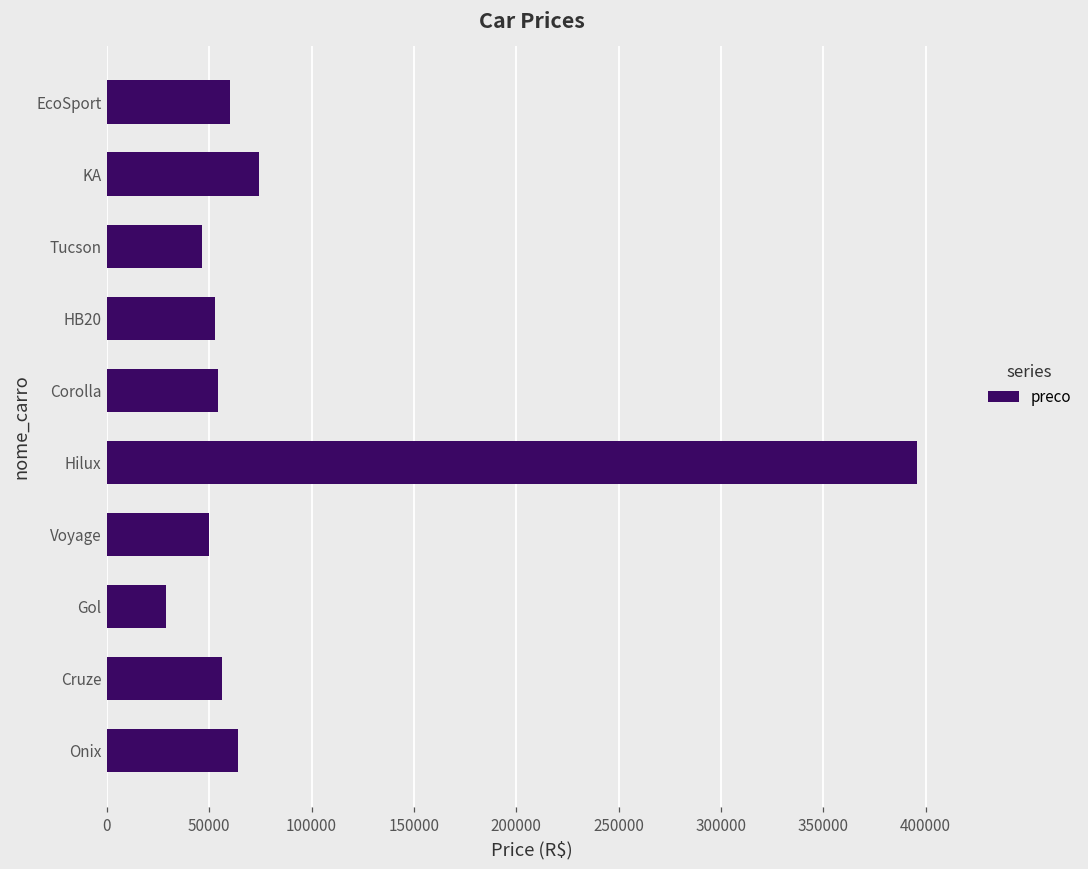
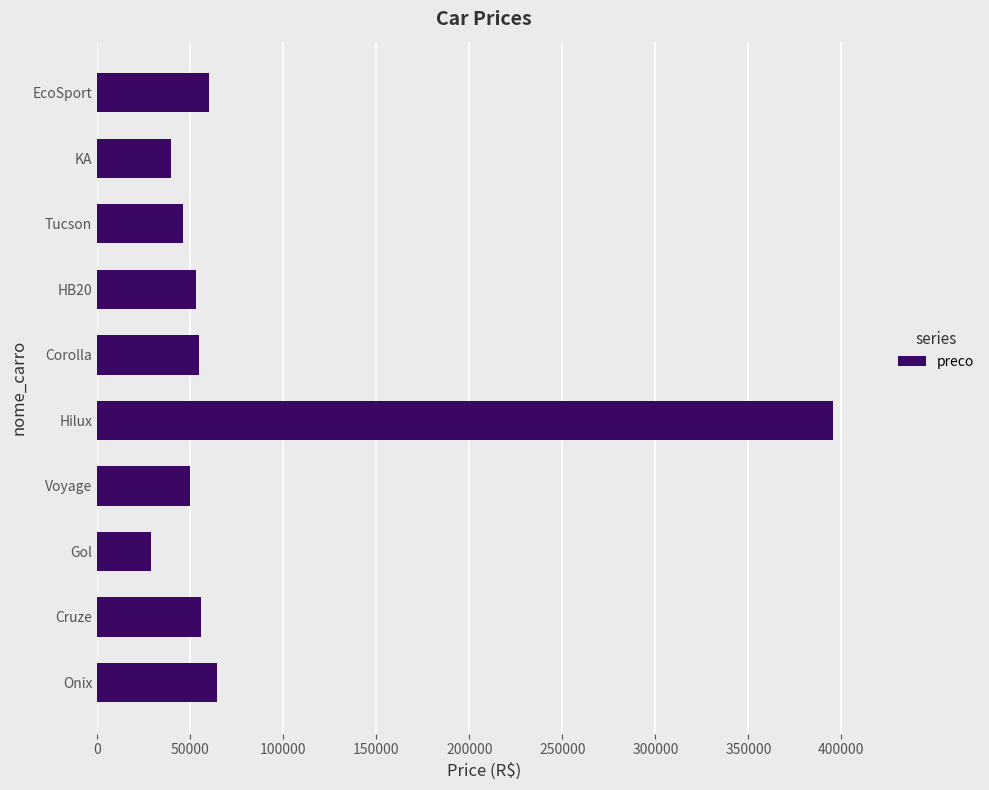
KA: 74000 -> 40000
